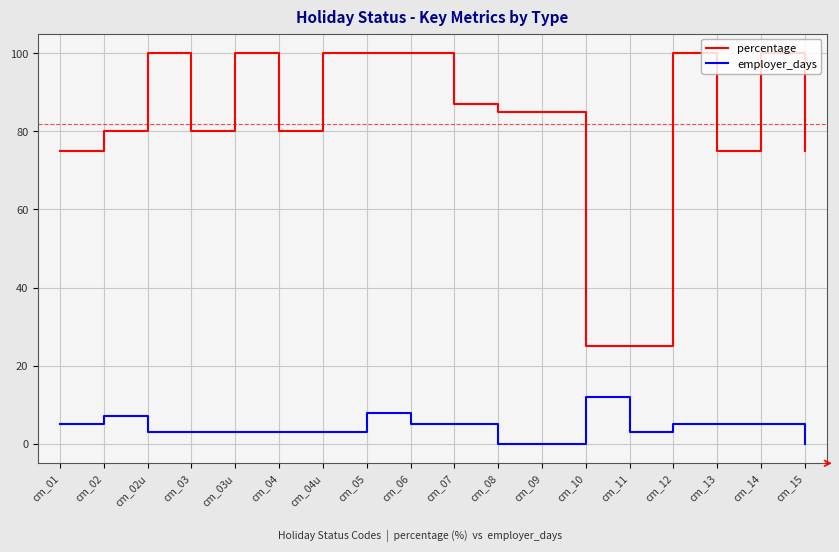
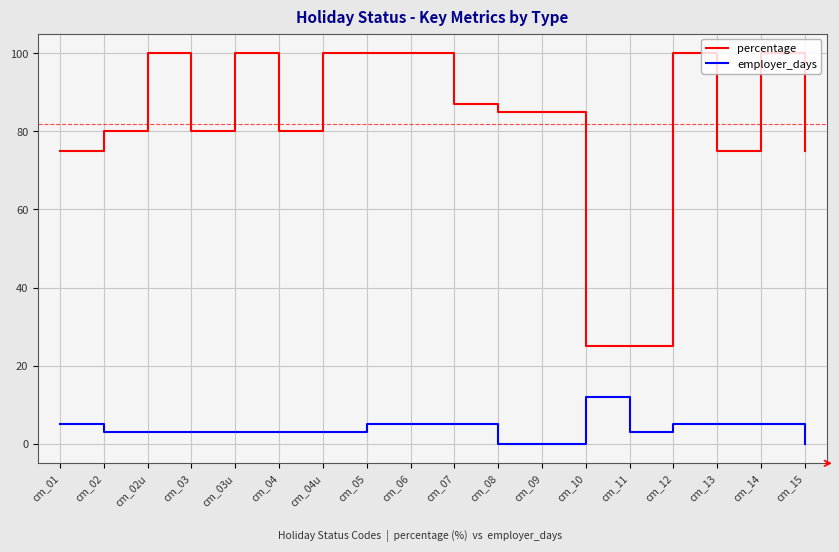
employer_days, cm_02: 7 -> 3
employer_days, cm_05: 8 -> 5
